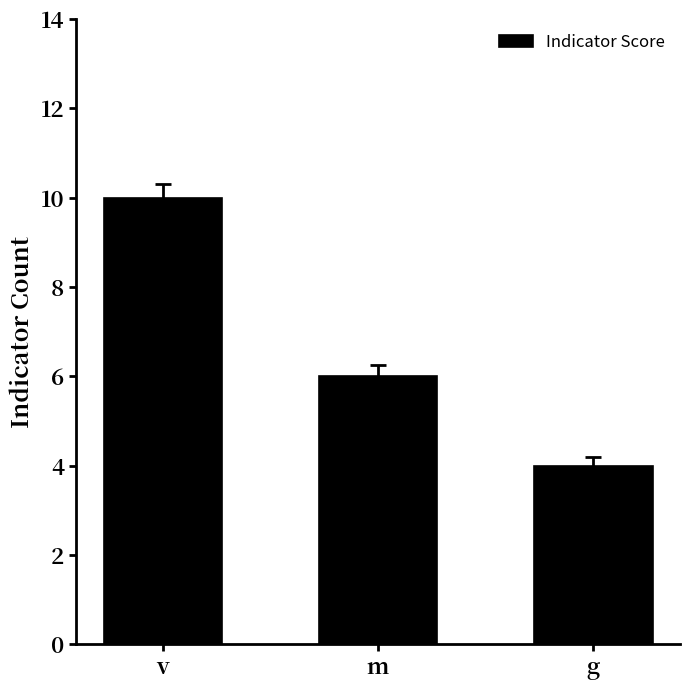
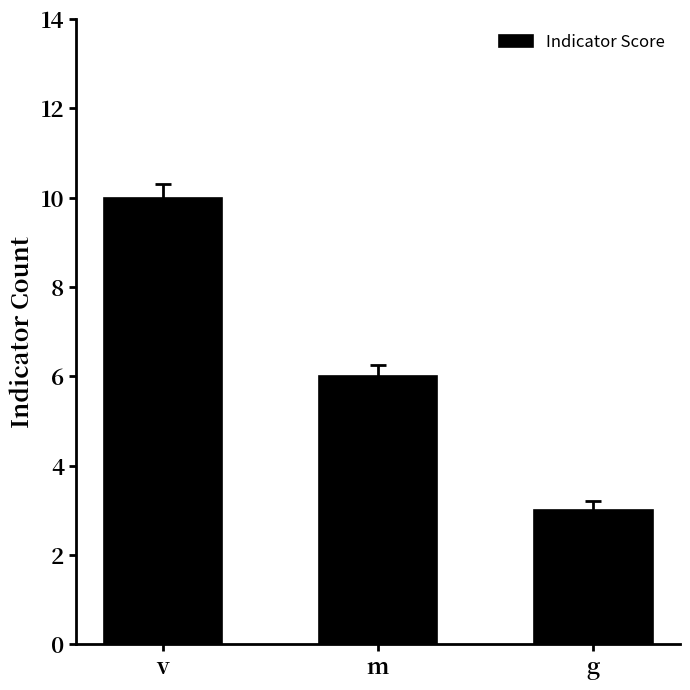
Indicator Score, g: 4 -> 3
